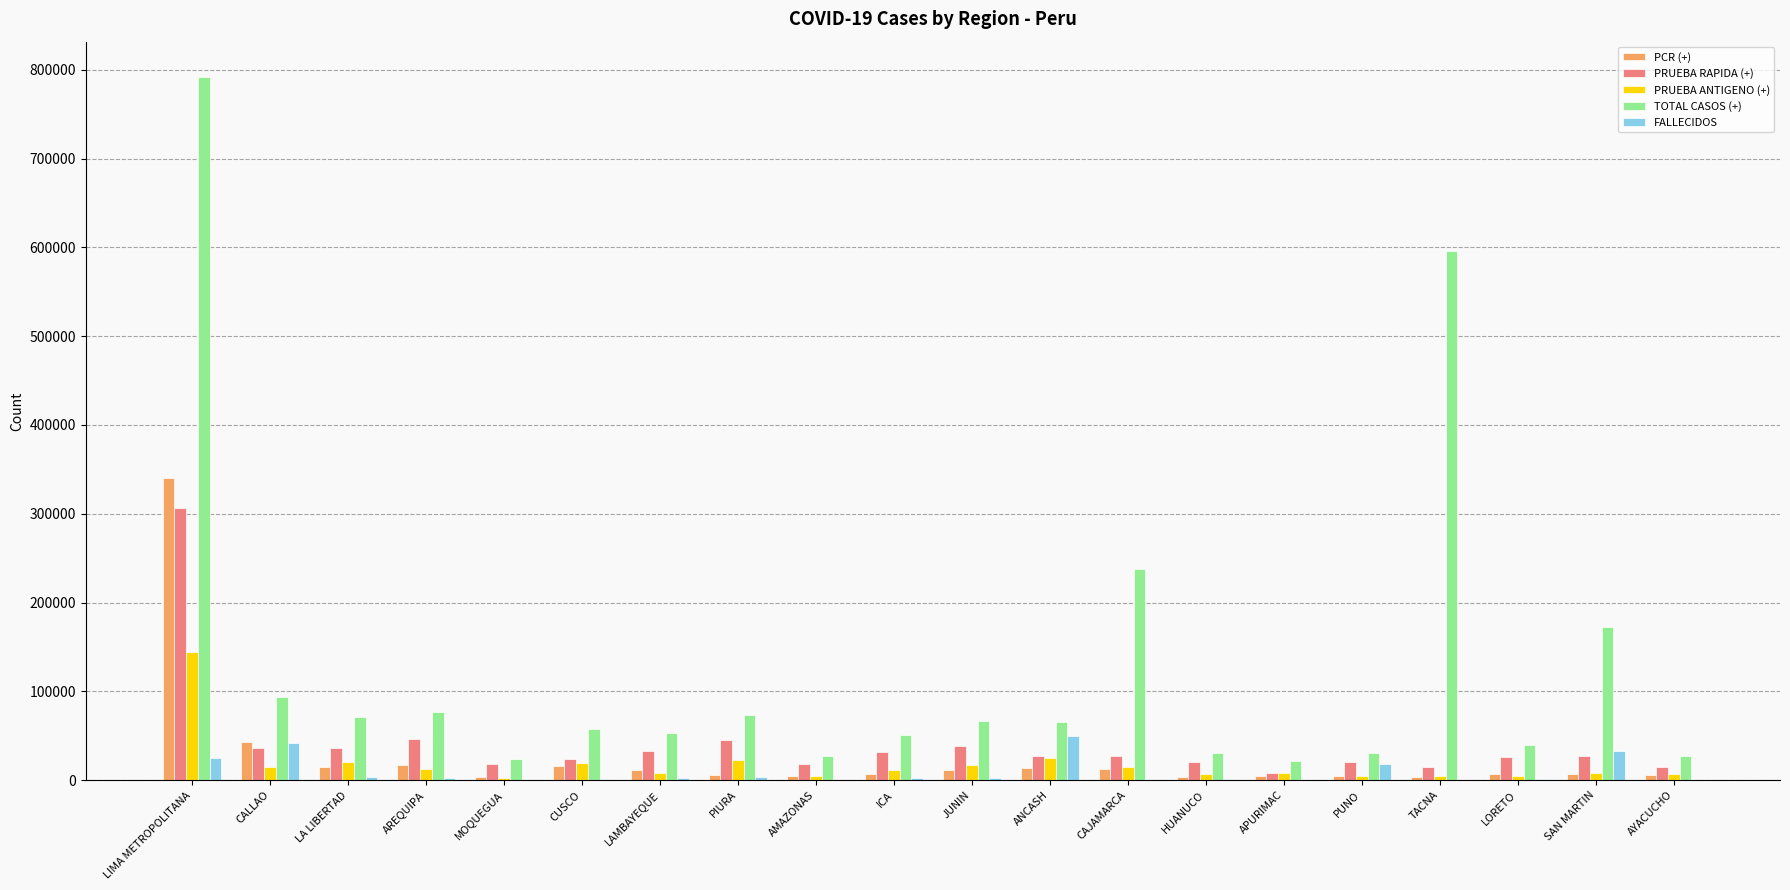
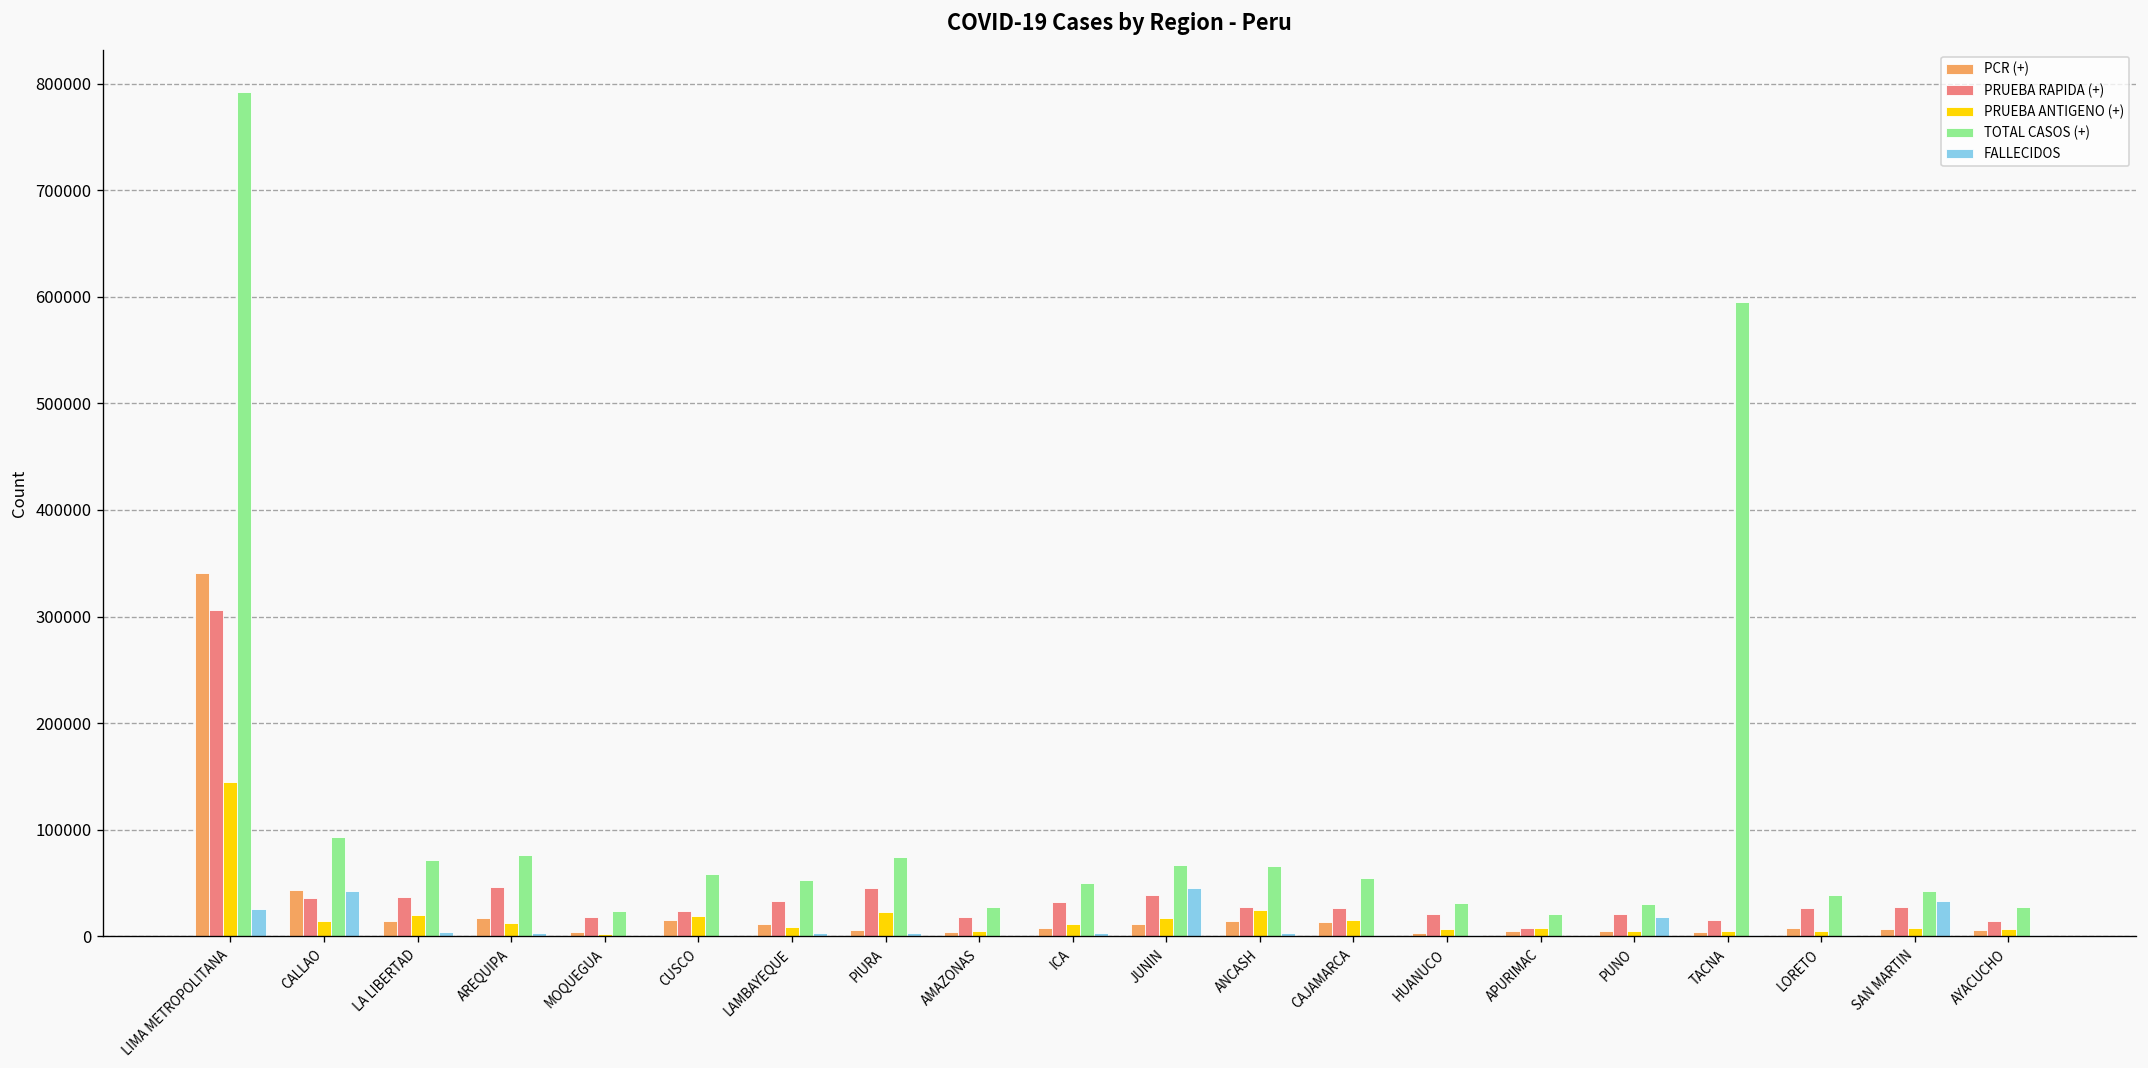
FALLECIDOS, JUNIN: 0 -> 40000
FALLECIDOS, ANCASH: 50000 -> 0
TOTAL CASOS (+), CAJAMARCA: 240000 -> 50000
TOTAL CASOS (+), SAN MARTIN: 170000 -> 40000
